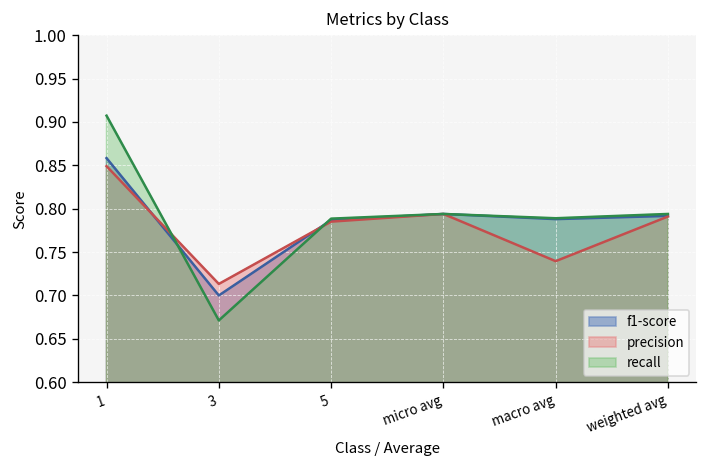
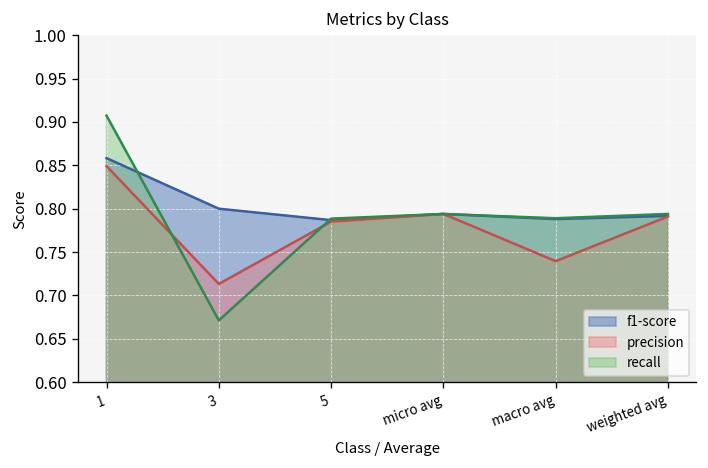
f1-score, 3: 0.7 -> 0.8
